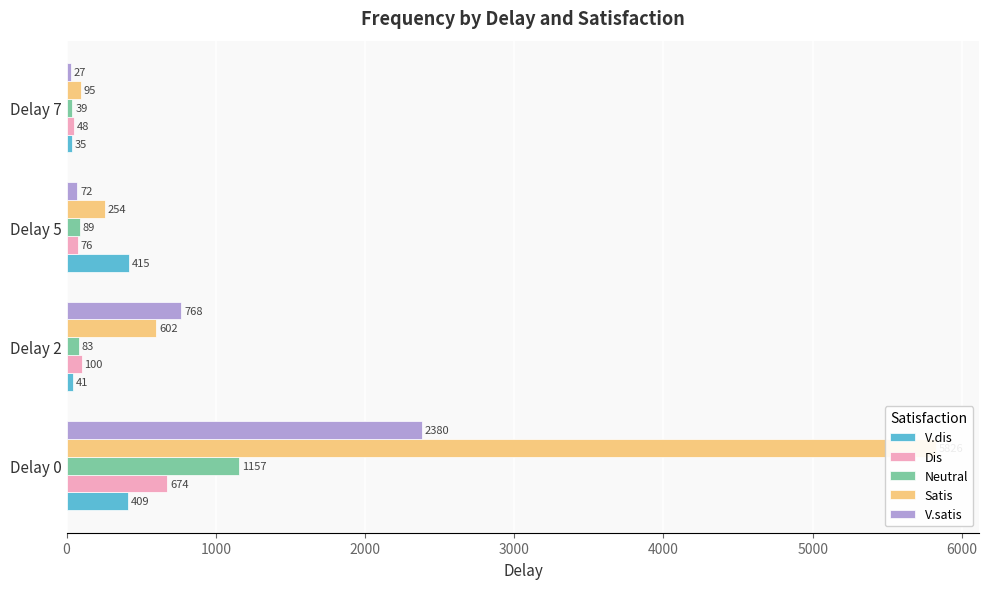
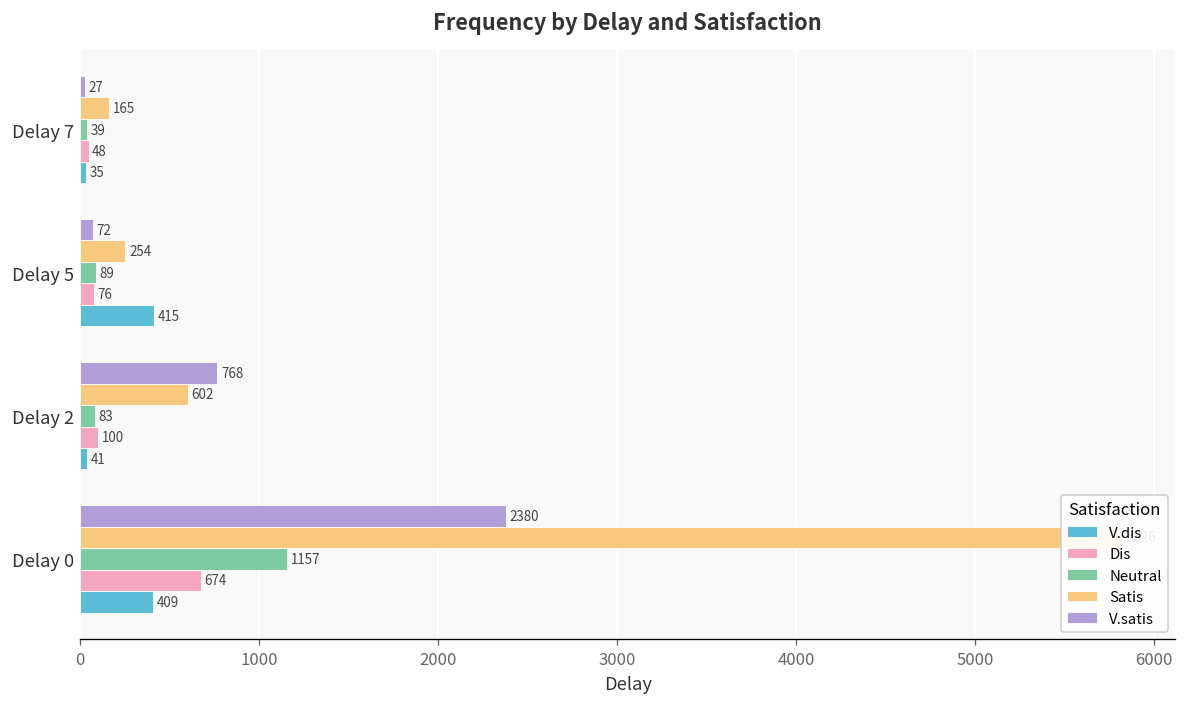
Satis, Delay 7: 95 -> 165
